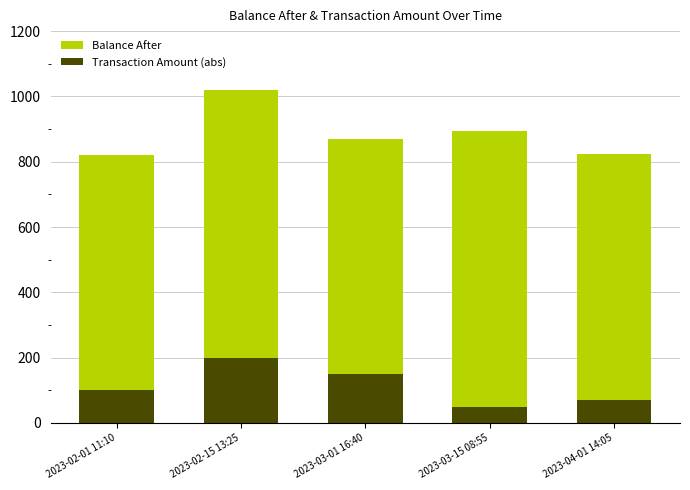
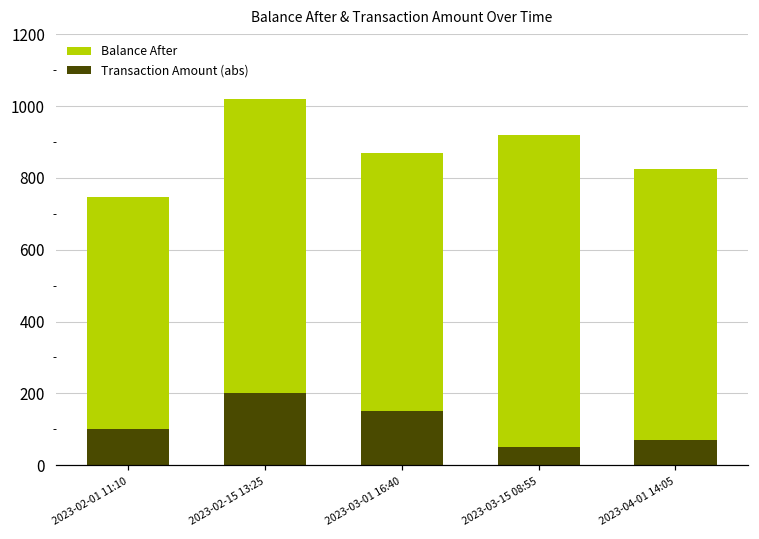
Balance After, 2023-02-01 11:10: 820 -> 750
Balance After, 2023-03-15 08:55: 890 -> 920
